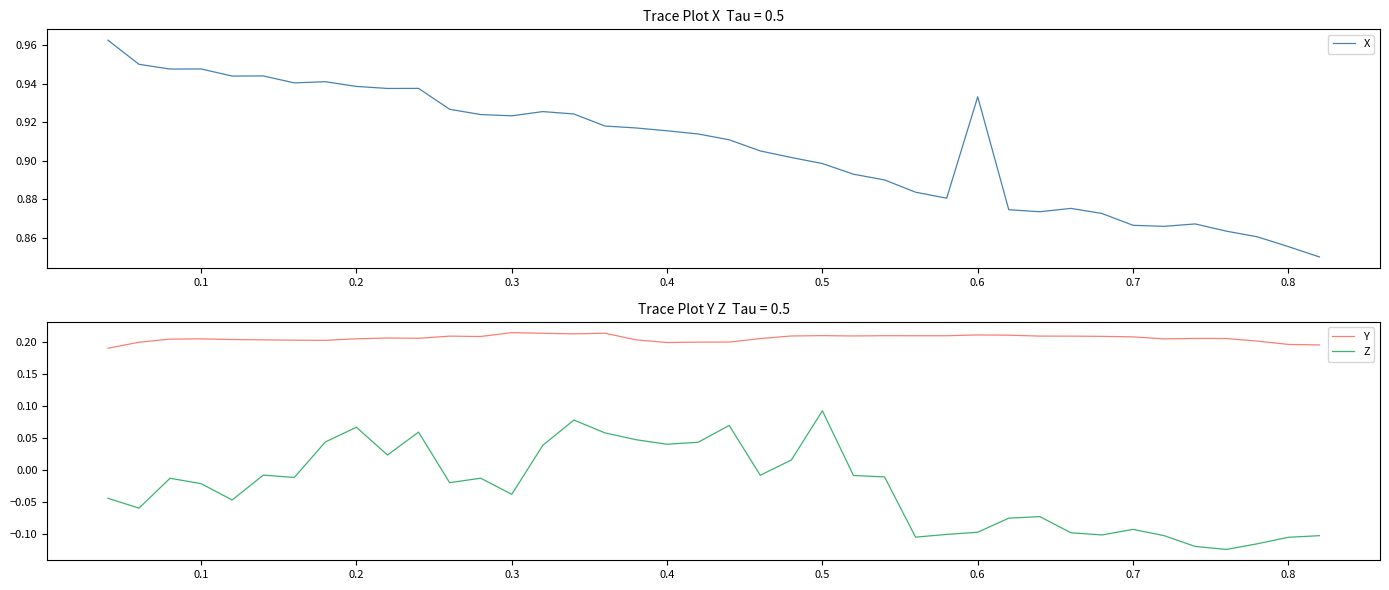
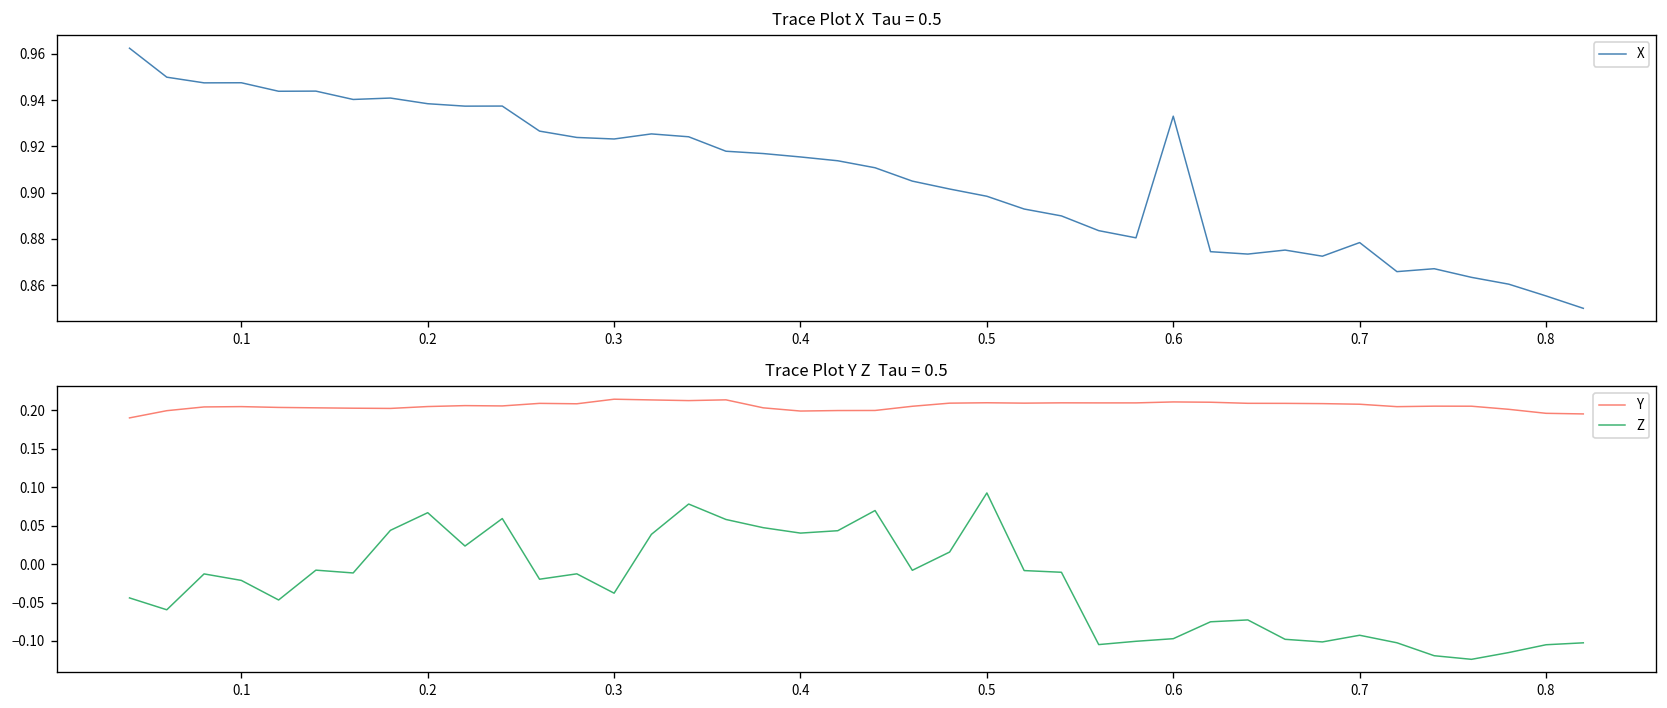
Trace Plot X Tau = 0.5, 0.7: 0.866 -> 0.878
